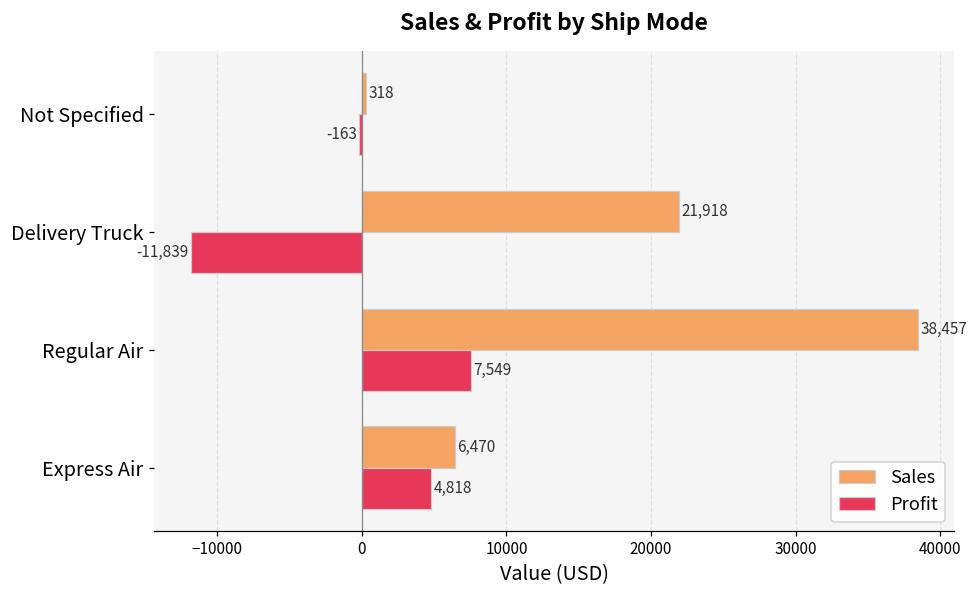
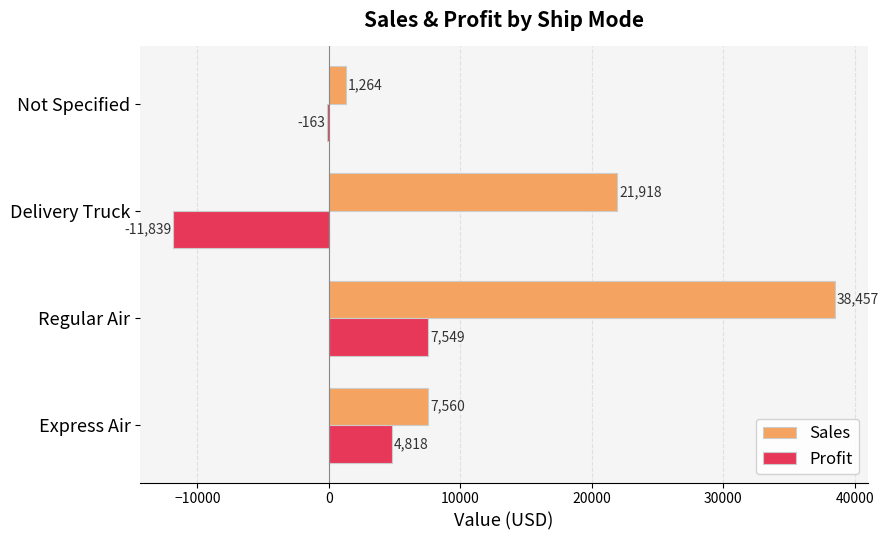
Sales, Not Specified: 318 -> 1,264
Sales, Express Air: 6,470 -> 7,560
